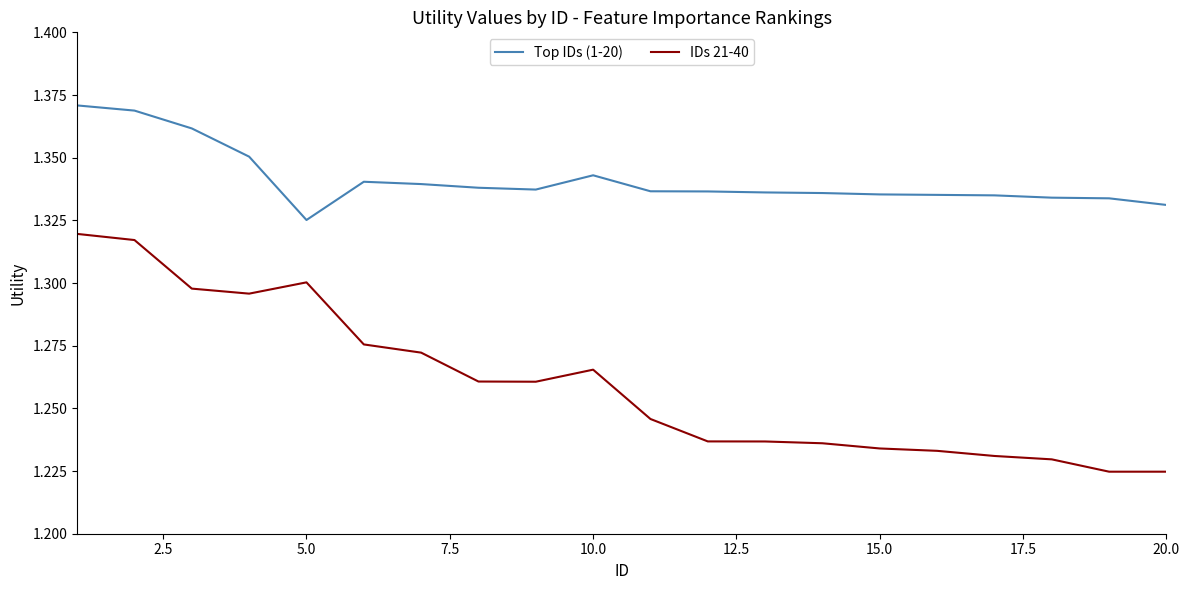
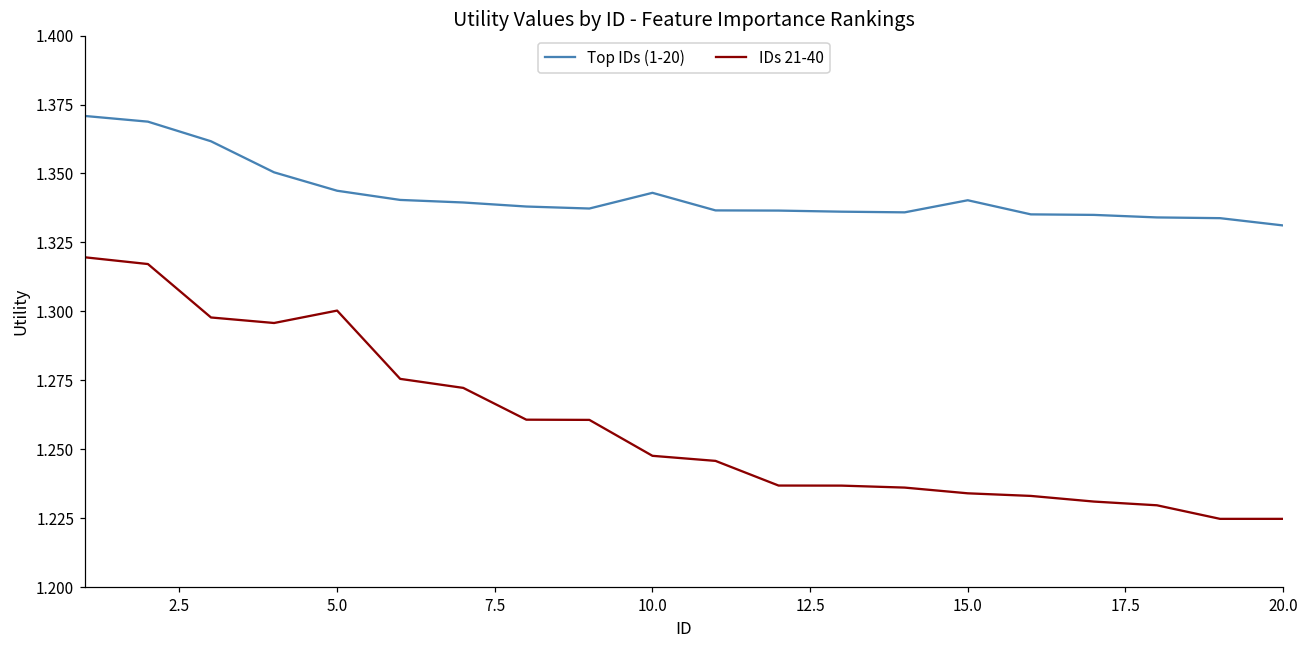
Top IDs (1-20), 5.0: 1.325 -> 1.344
IDs 21-40, 10.0: 1.265 -> 1.248
Top IDs (1-20), 15.0: 1.335 -> 1.340
